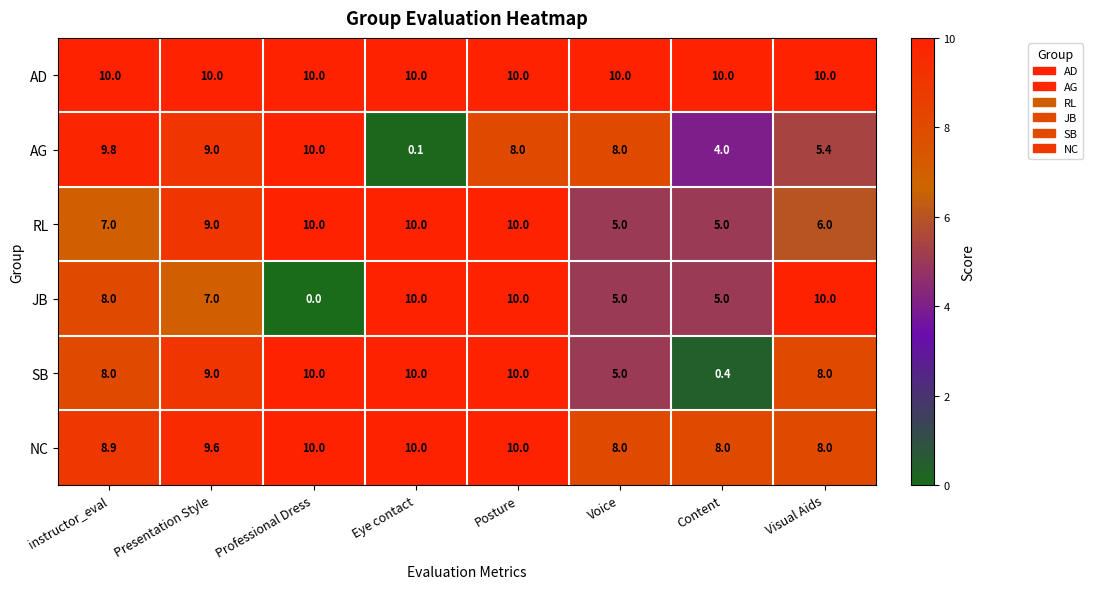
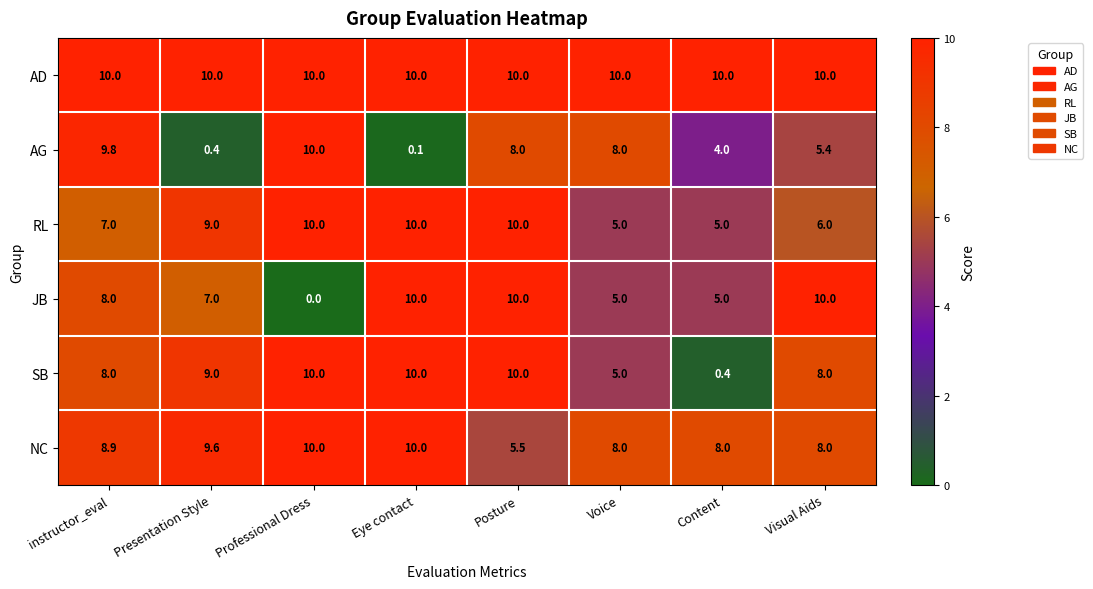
AG, Presentation Style: 9.0 -> 0.4
NC, Posture: 10.0 -> 5.5
